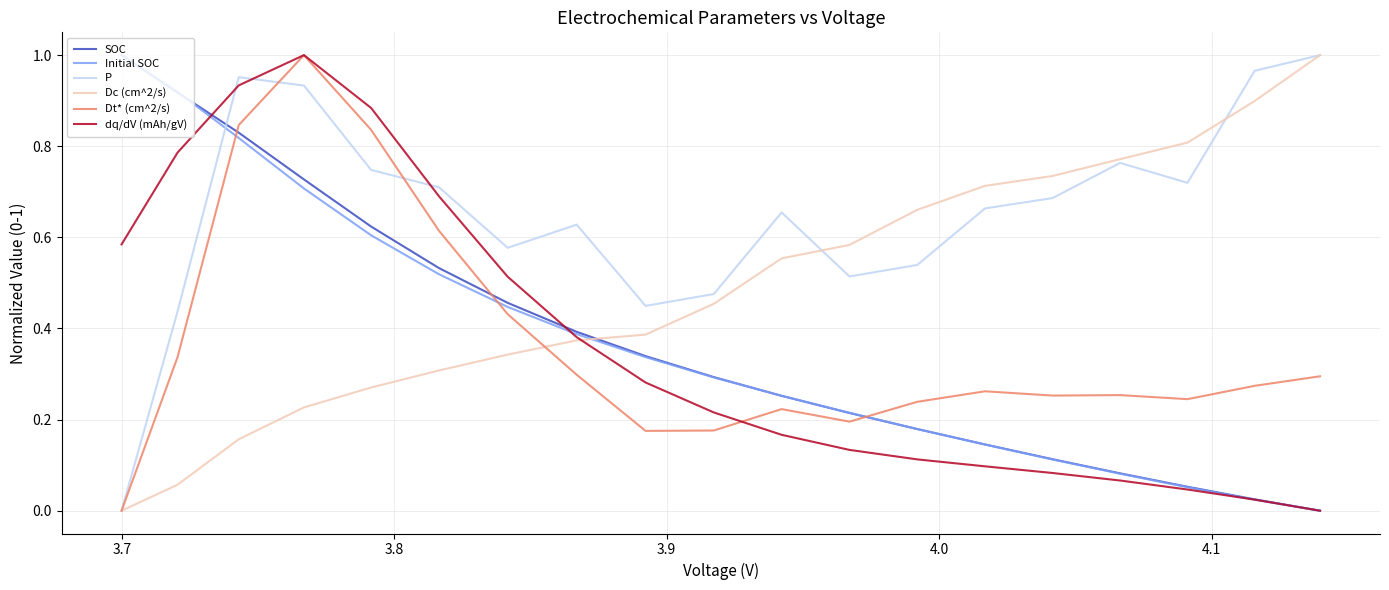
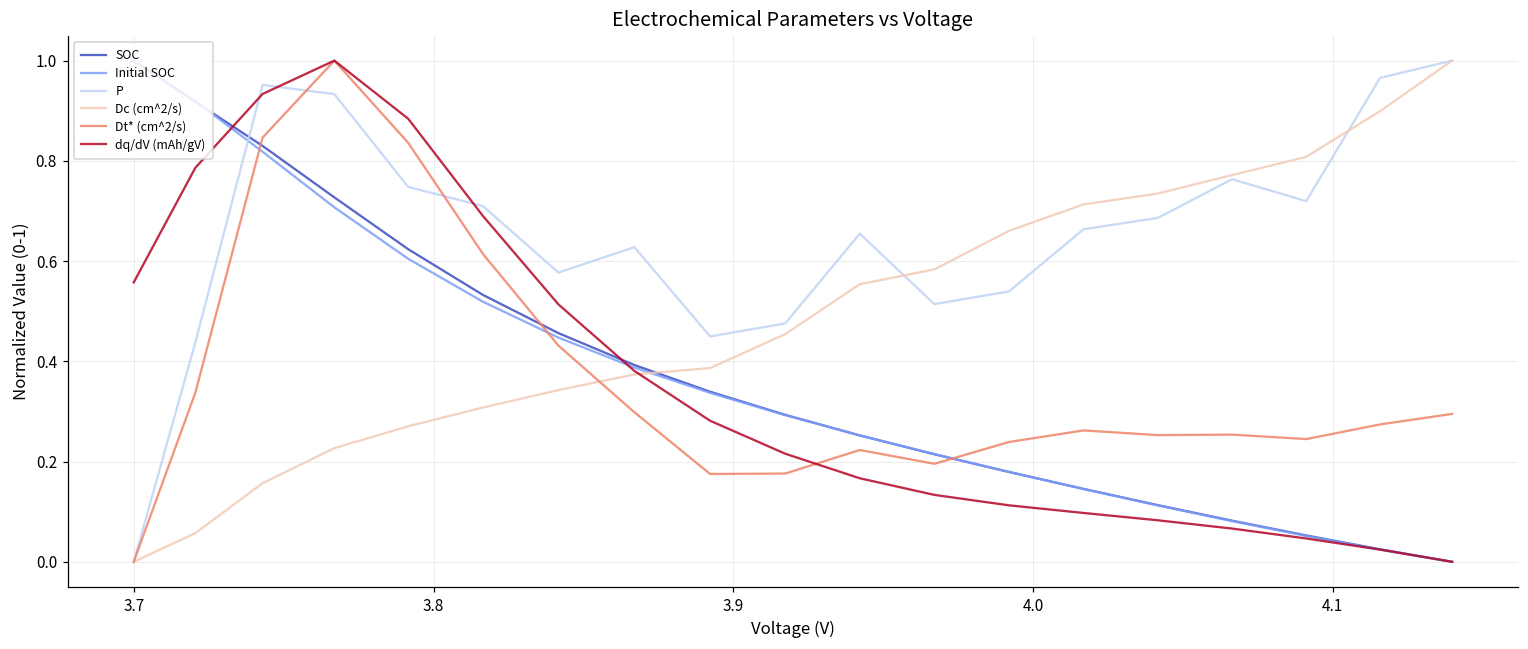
dq/dV (mAh/gV), 3.7: 0.58 -> 0.56
